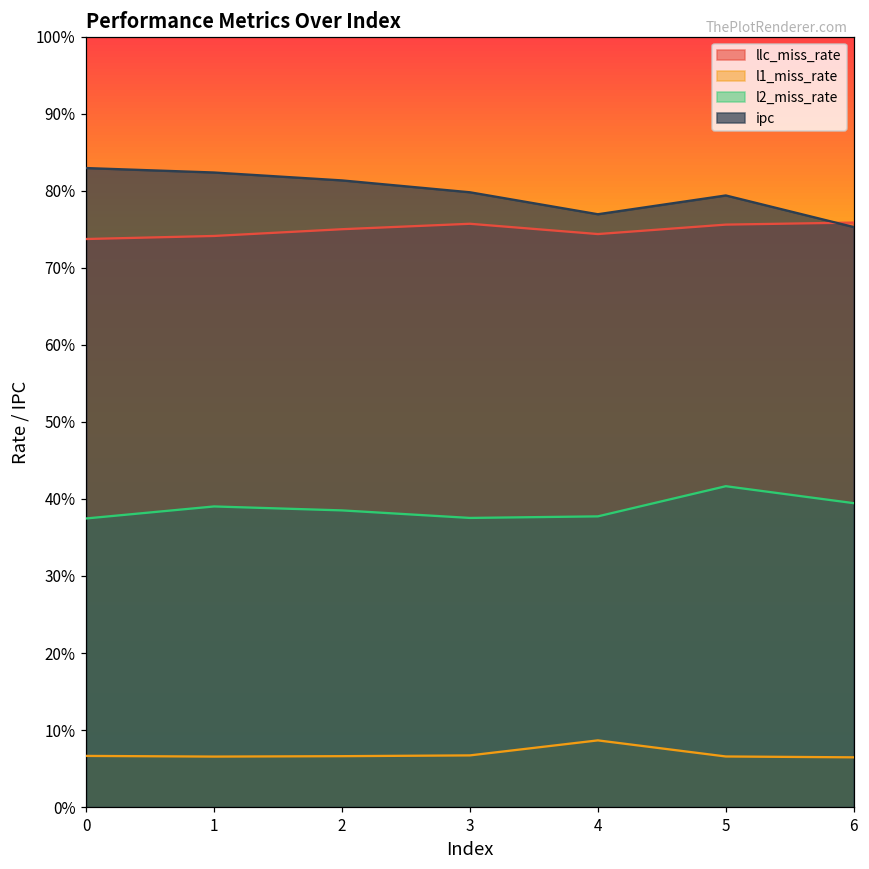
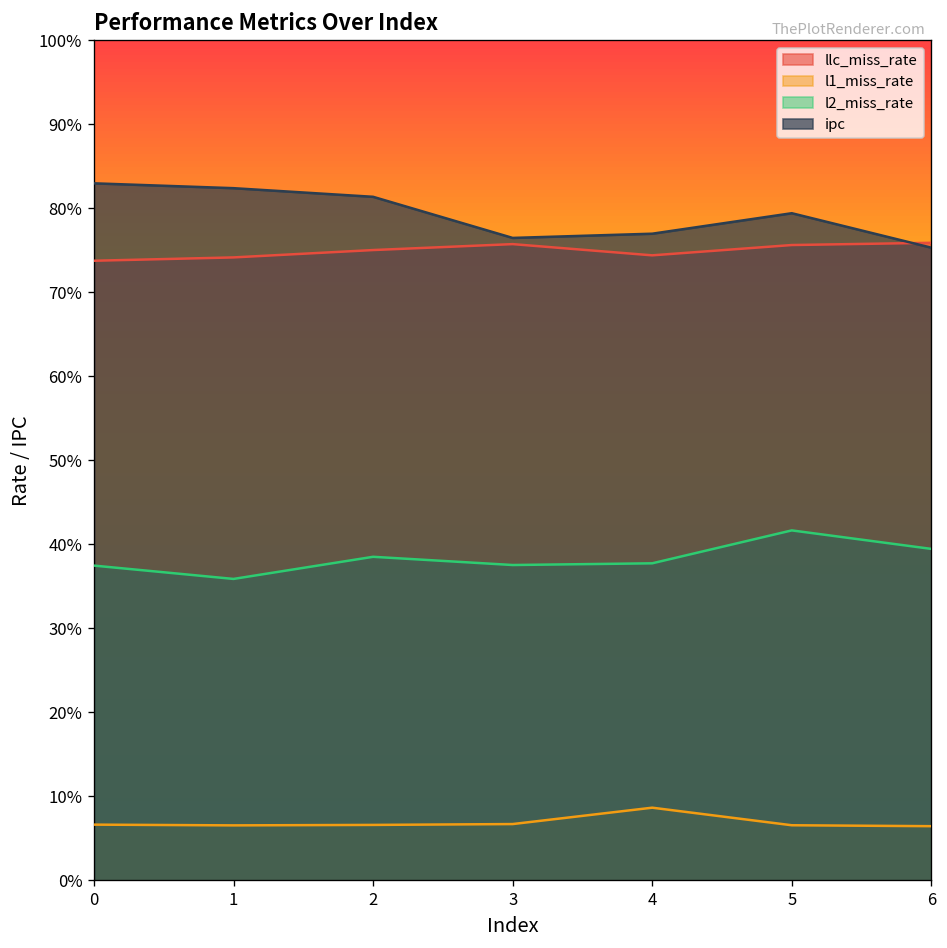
l2_miss_rate, 1: 39% -> 36%
ipc, 3: 80% -> 76%
